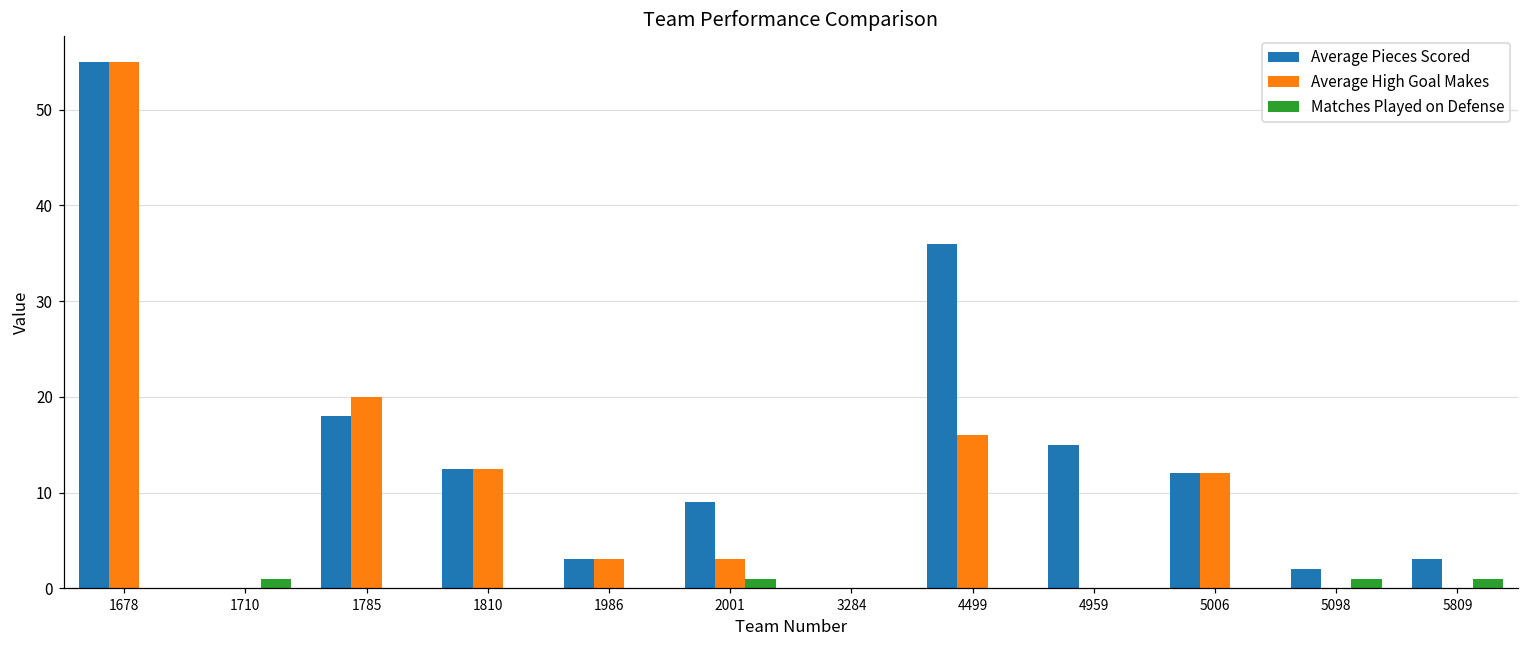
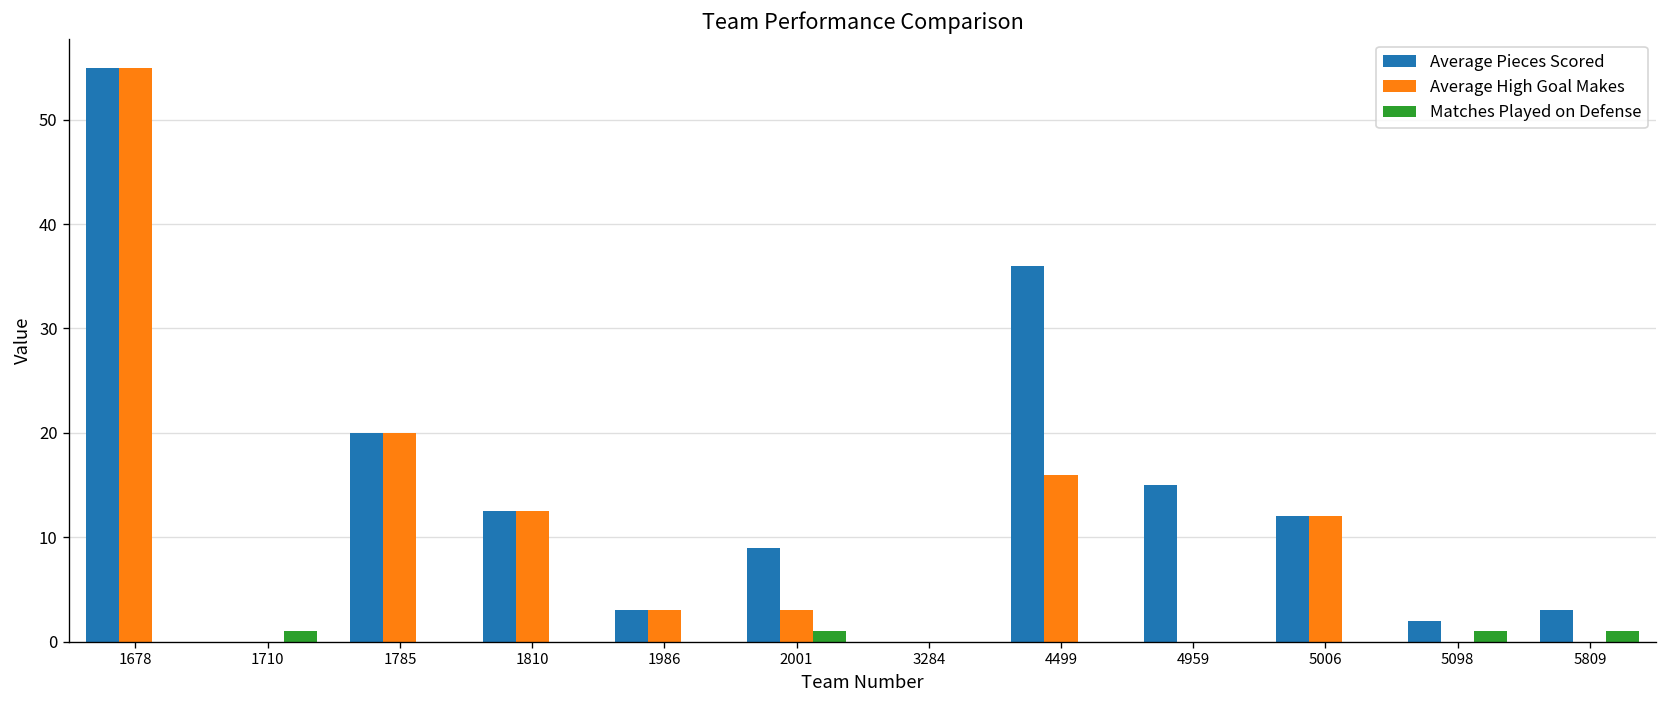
Average Pieces Scored, 1785: 18 -> 20
